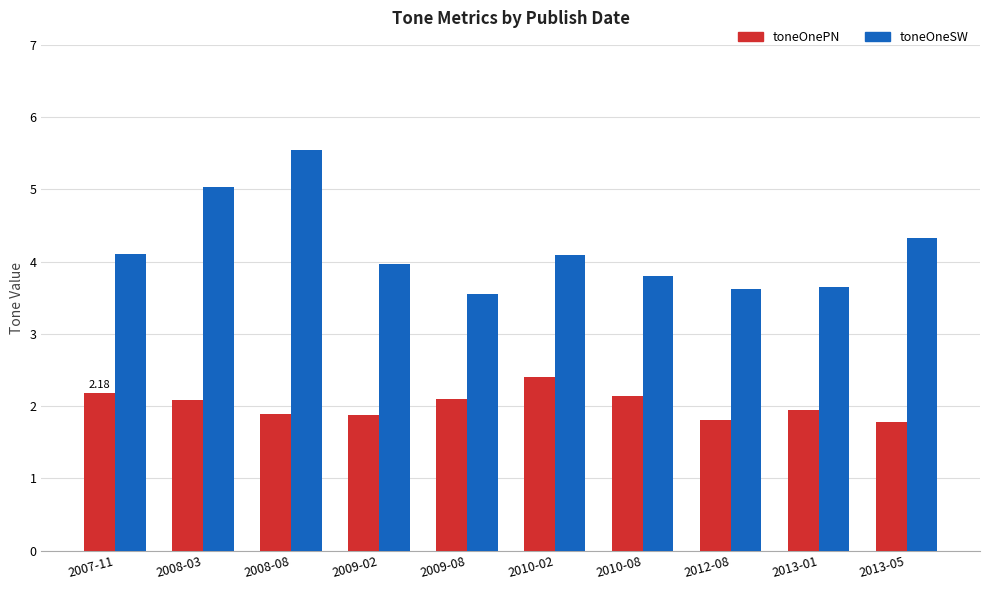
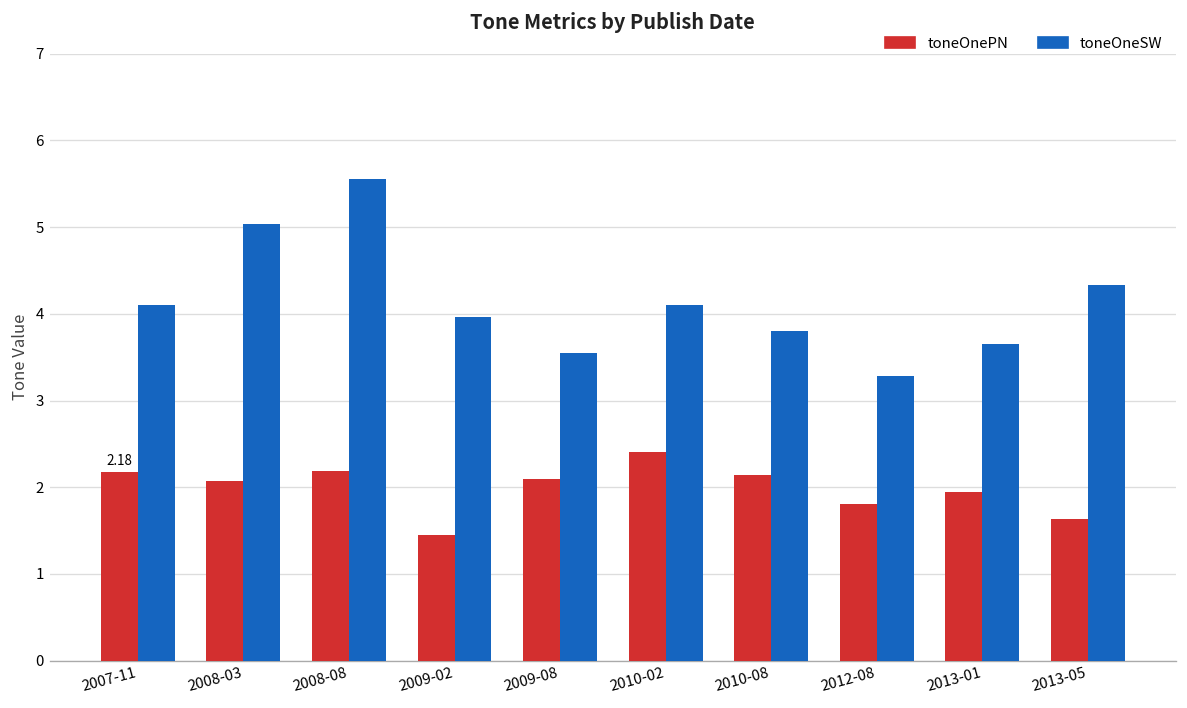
toneOnePN, 2008-08: 1.9 -> 2.2
toneOnePN, 2009-02: 1.9 -> 1.4
toneOneSW, 2012-08: 3.6 -> 3.3
toneOnePN, 2013-05: 1.8 -> 1.6
